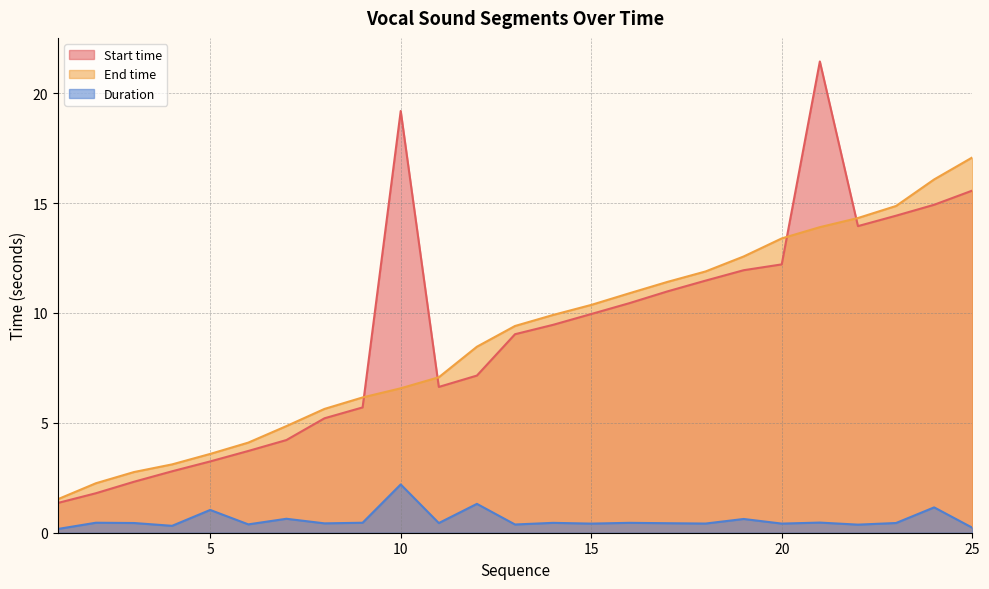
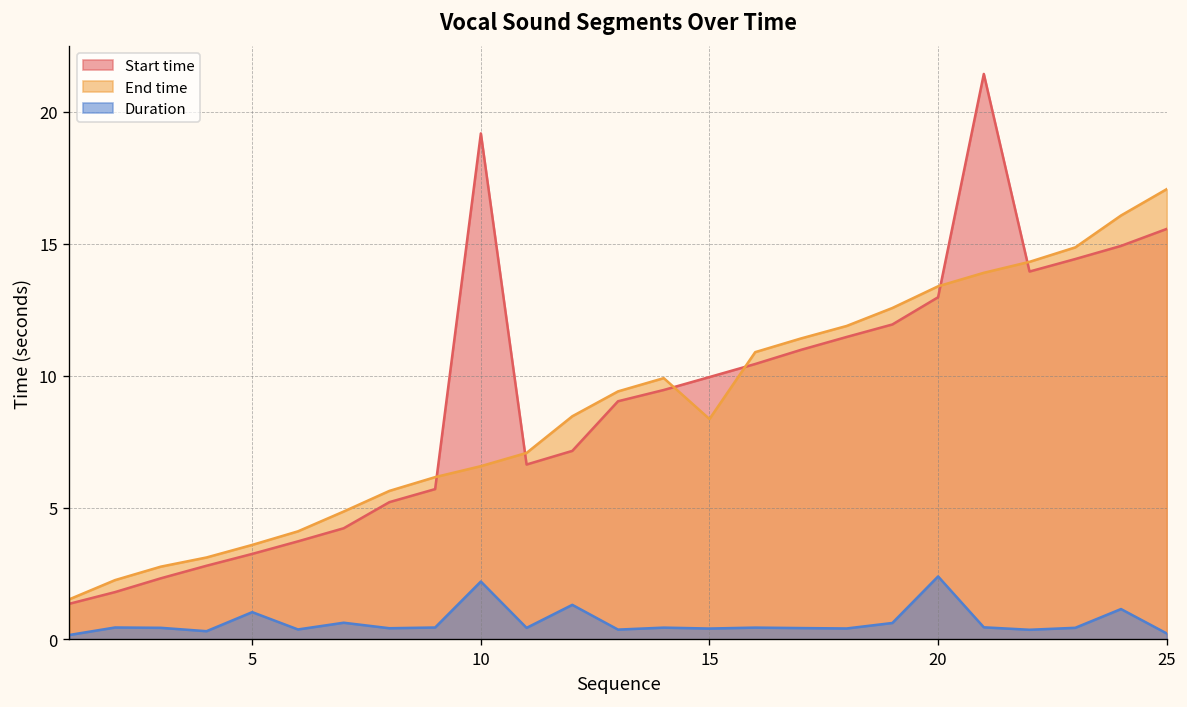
End time, 15: 10.4 -> 8.4
Start time, 20: 12.2 -> 13.0
Duration, 20: 0.4 -> 2.4
